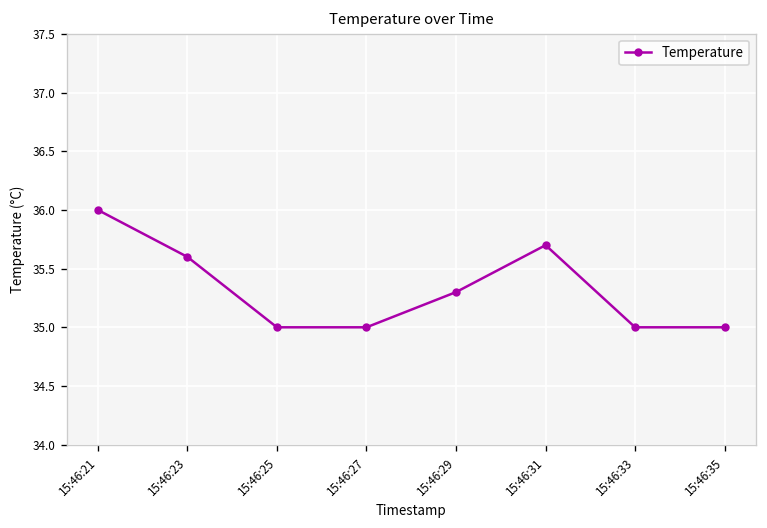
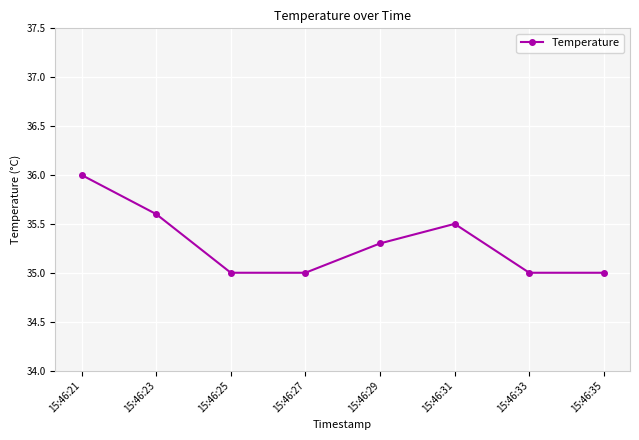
15:46:31: 35.7 -> 35.5
